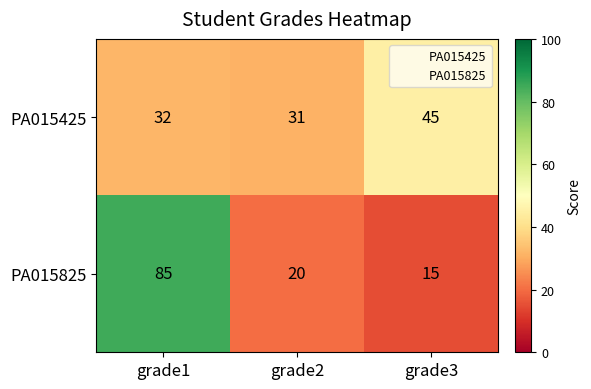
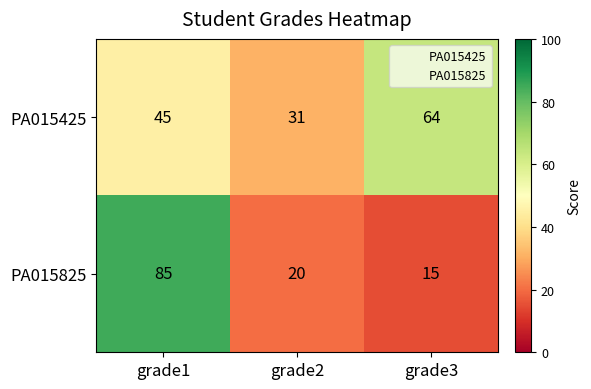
PA015425, grade1: 32 -> 45
PA015425, grade3: 45 -> 64
